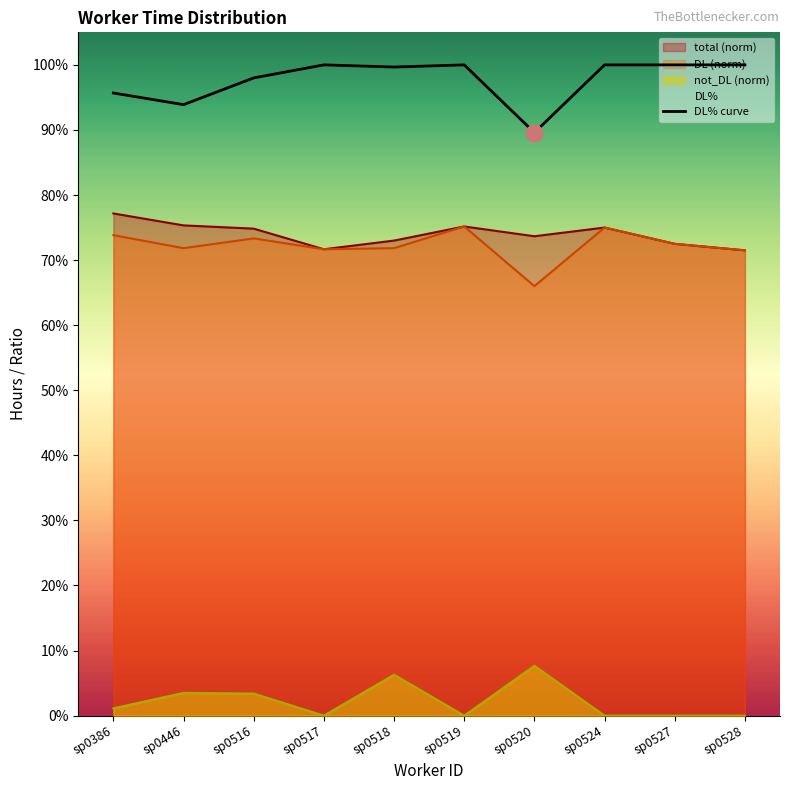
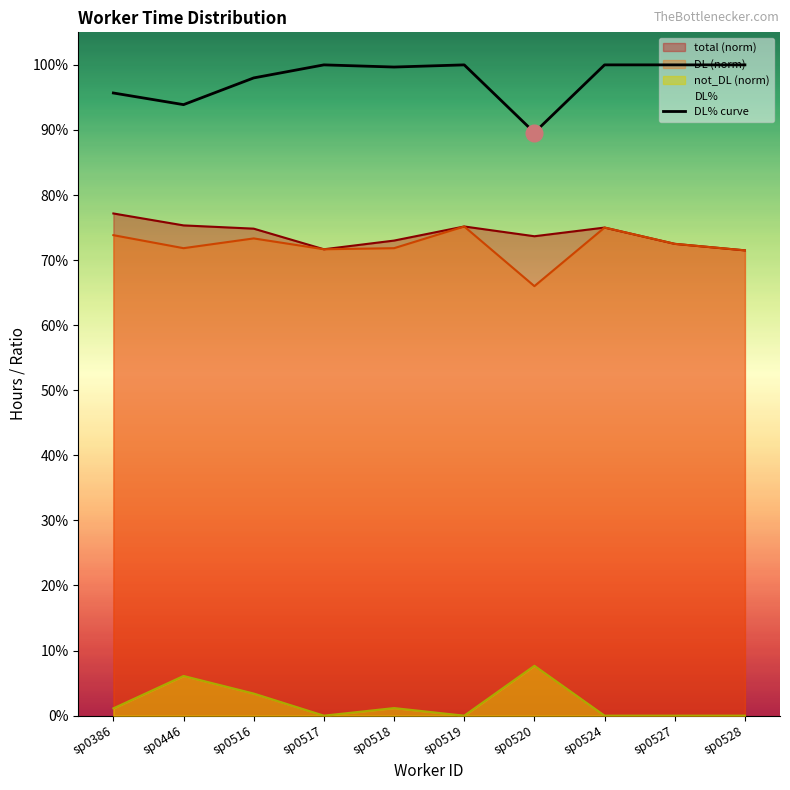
not_DL (norm), sp0446: 3% -> 6%
not_DL (norm), sp0518: 6% -> 1%
